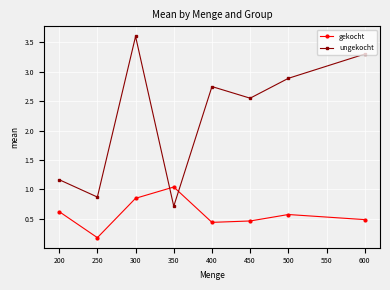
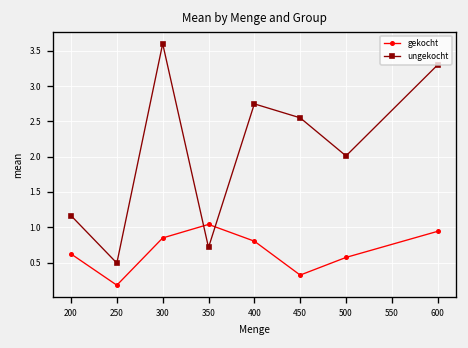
ungekocht, 250: 0.9 -> 0.5
gekocht, 400: 0.4 -> 0.8
gekocht, 450: 0.5 -> 0.3
ungekocht, 500: 2.9 -> 2.0
gekocht, 600: 0.5 -> 0.9
